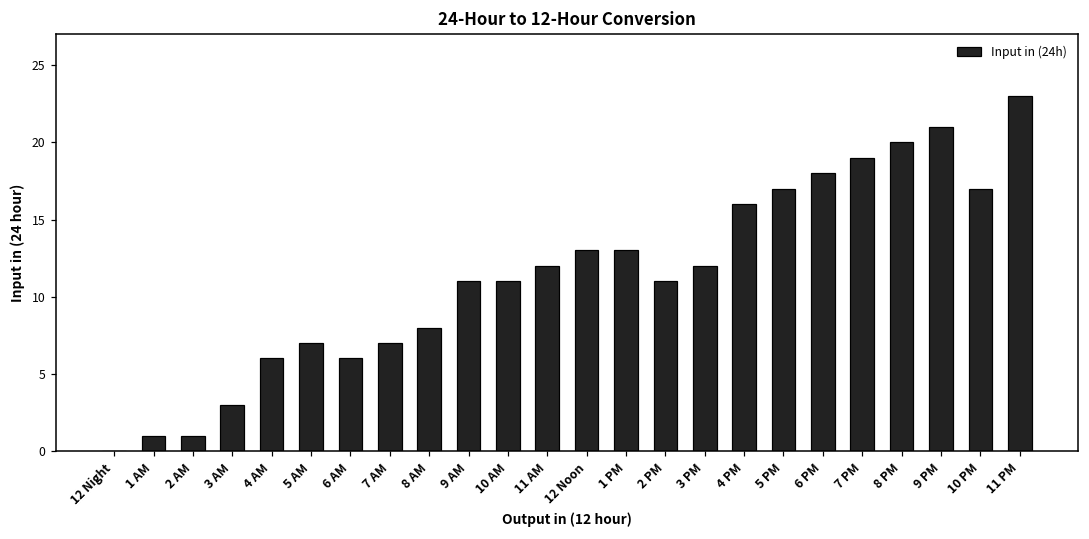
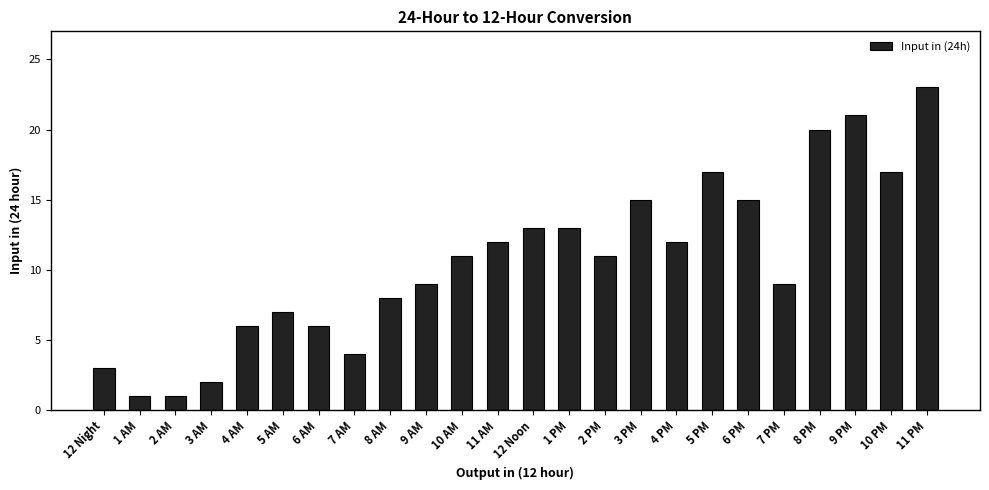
12 Night: 0 -> 3
3 AM: 3 -> 2
7 AM: 7 -> 4
9 AM: 11 -> 9
3 PM: 12 -> 15
4 PM: 16 -> 12
6 PM: 18 -> 15
7 PM: 19 -> 9
